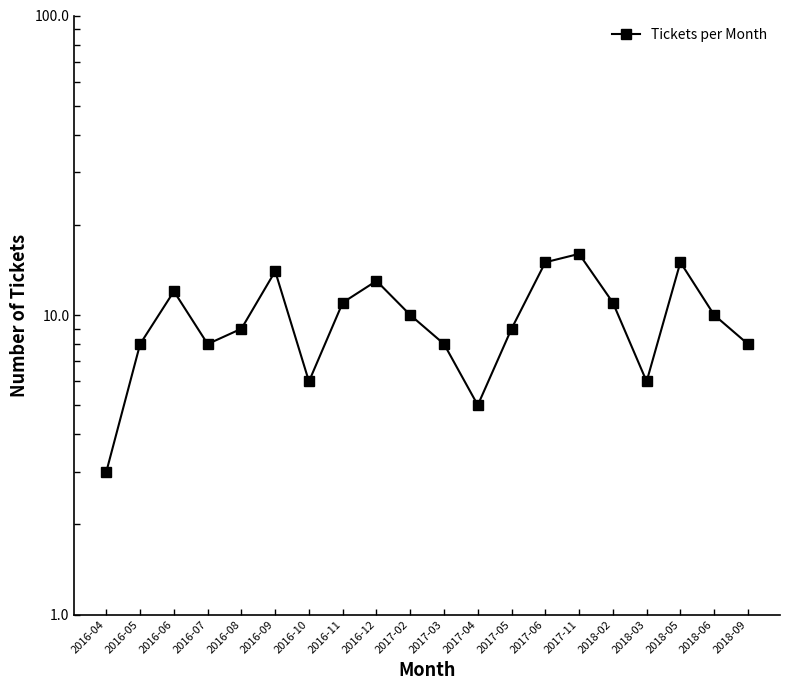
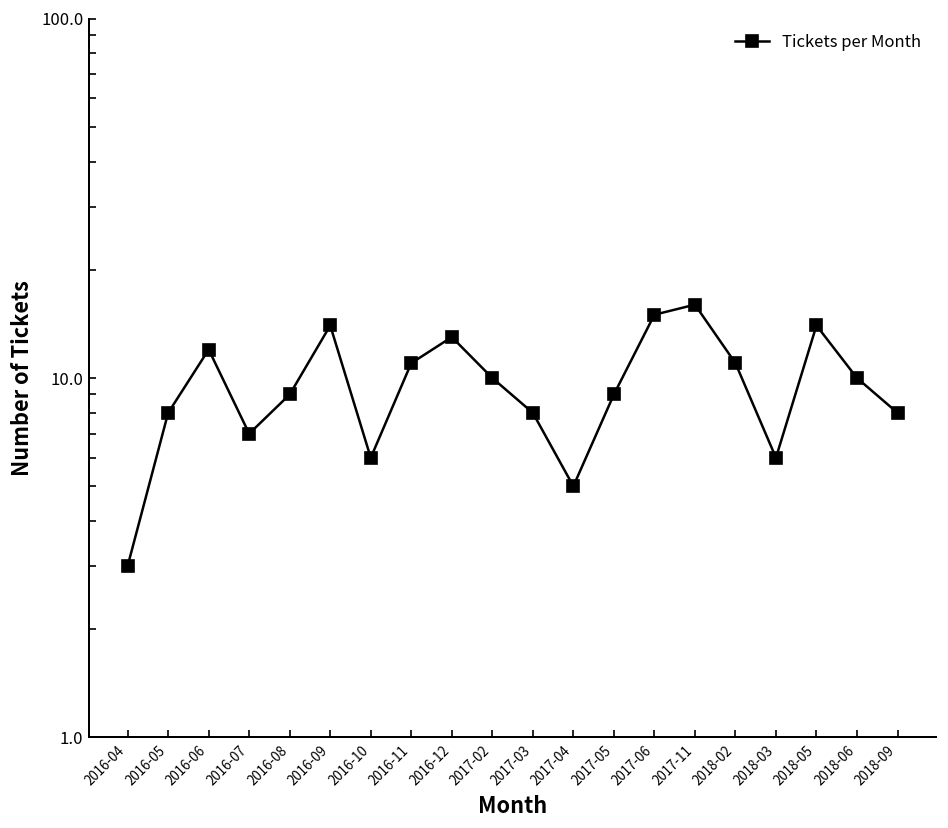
2016-07: 8 -> 7
2018-05: 15 -> 14
